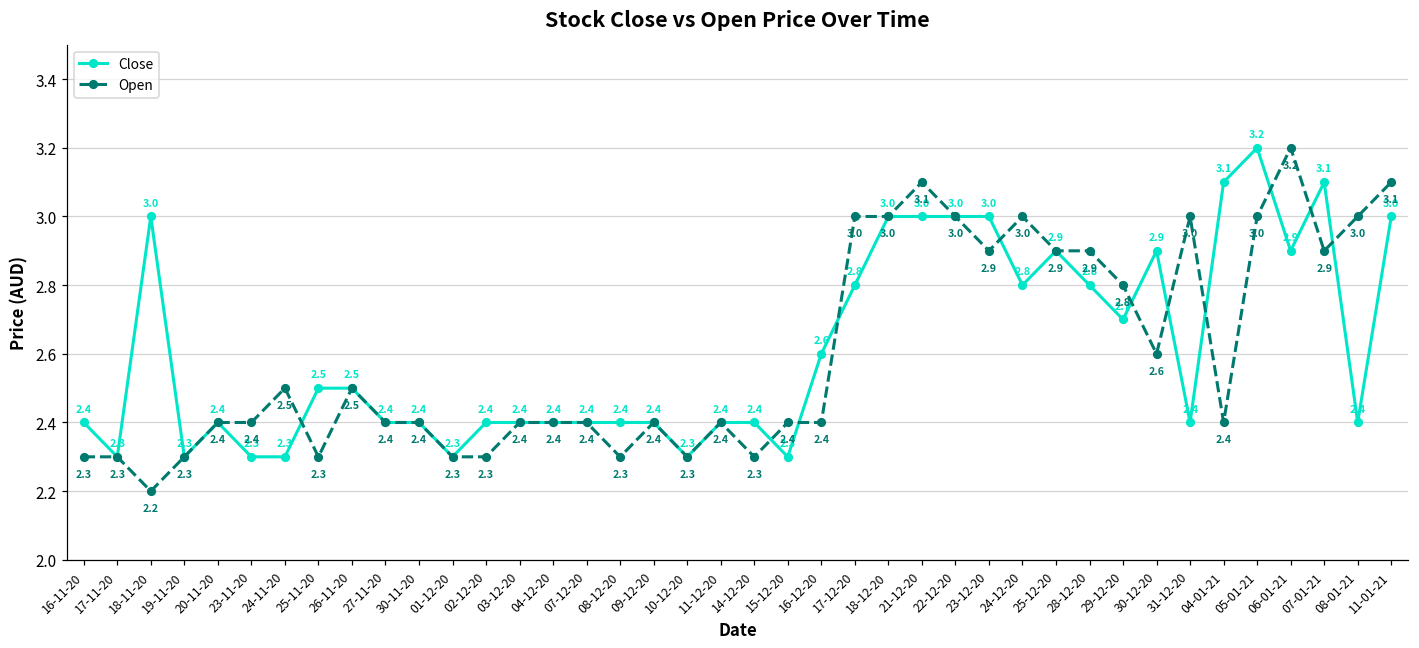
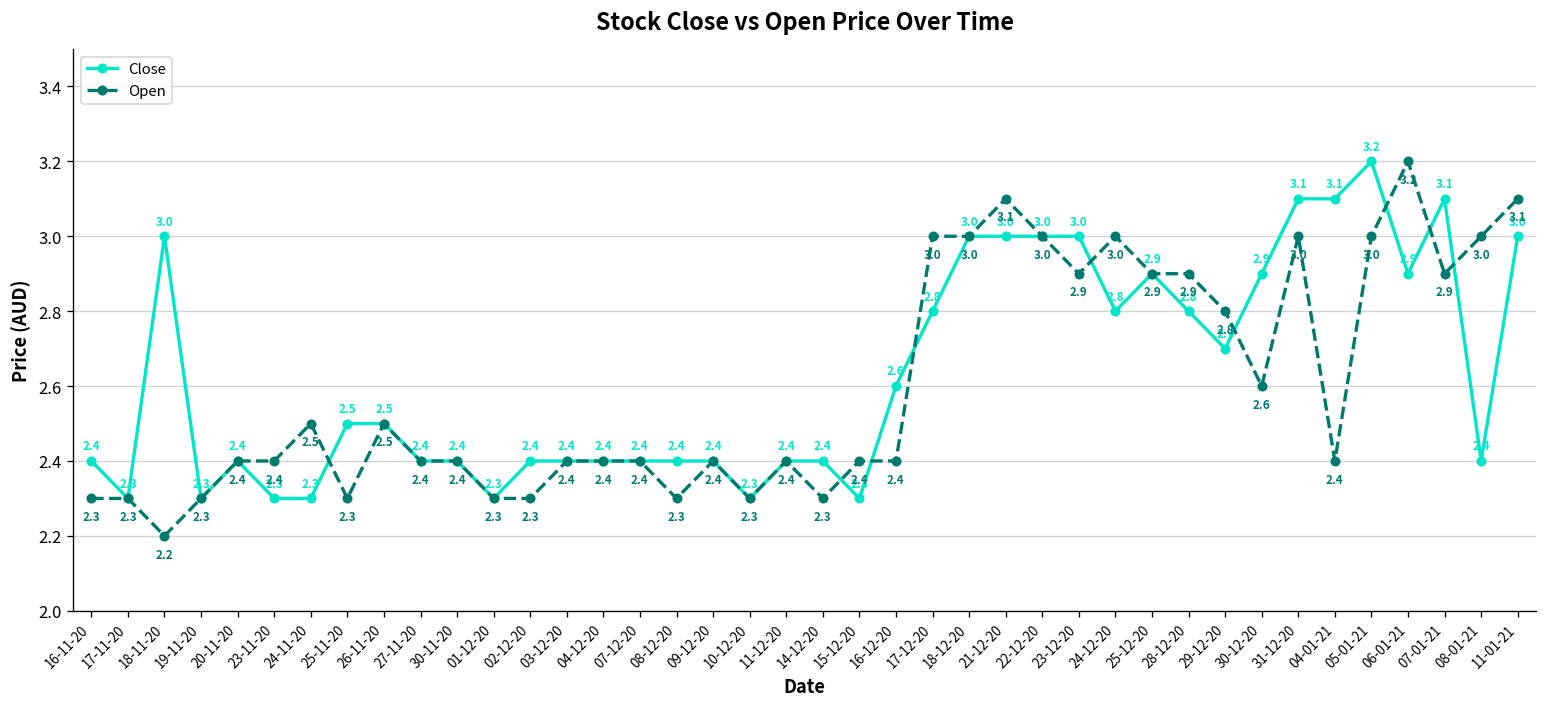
Close, 31-12-20: 2.4 -> 3.1
